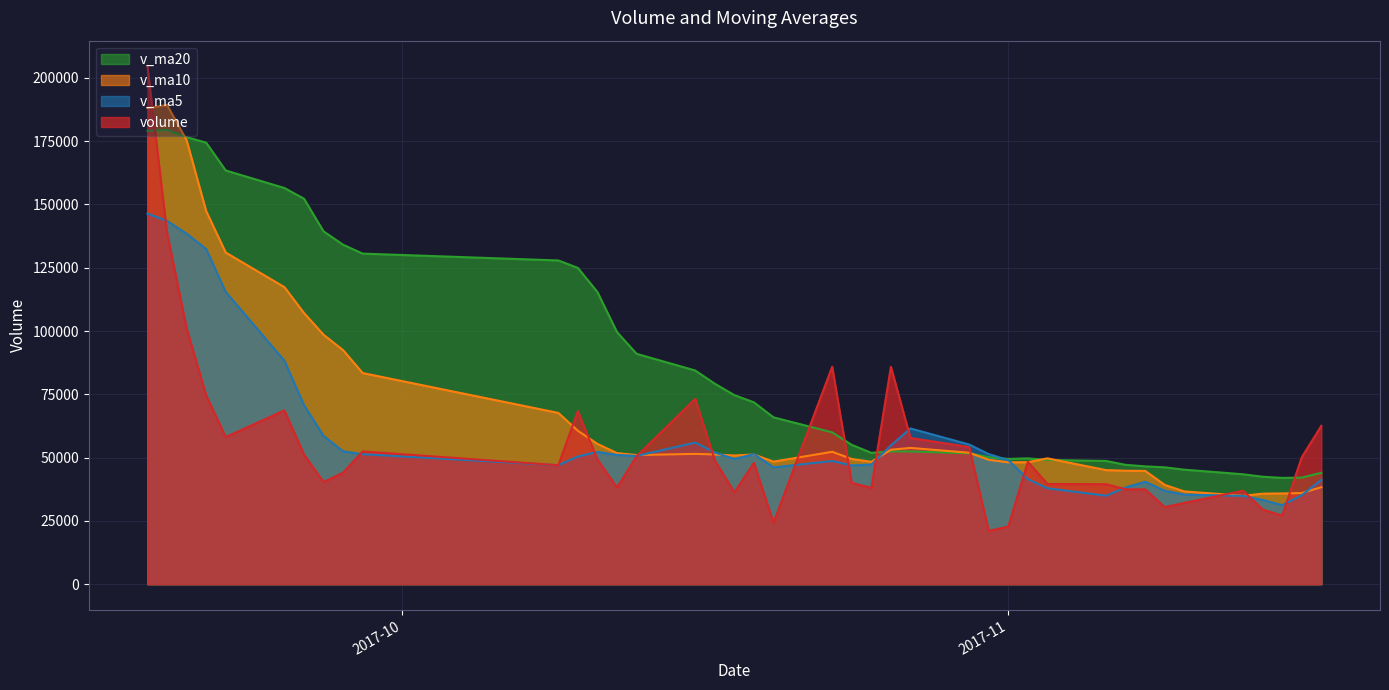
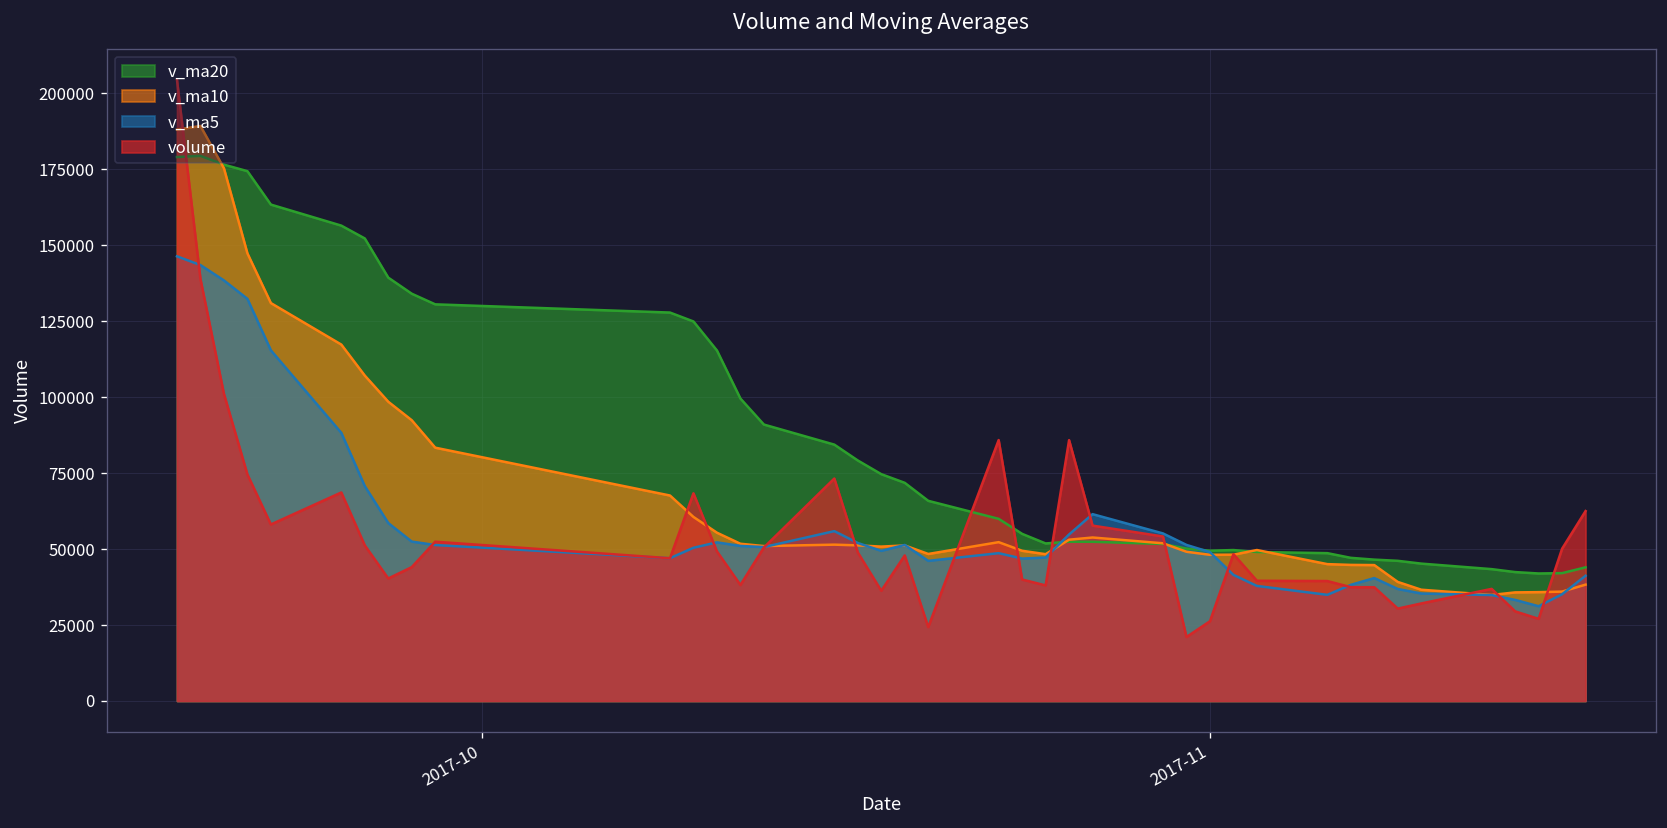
volume, 2017-11: 23000 -> 26000
